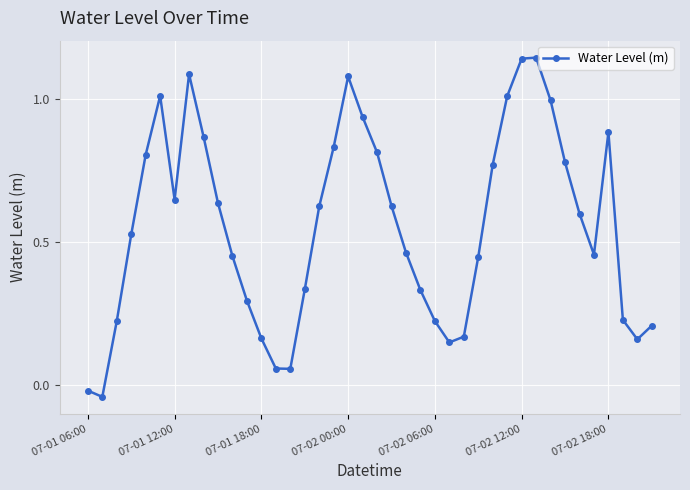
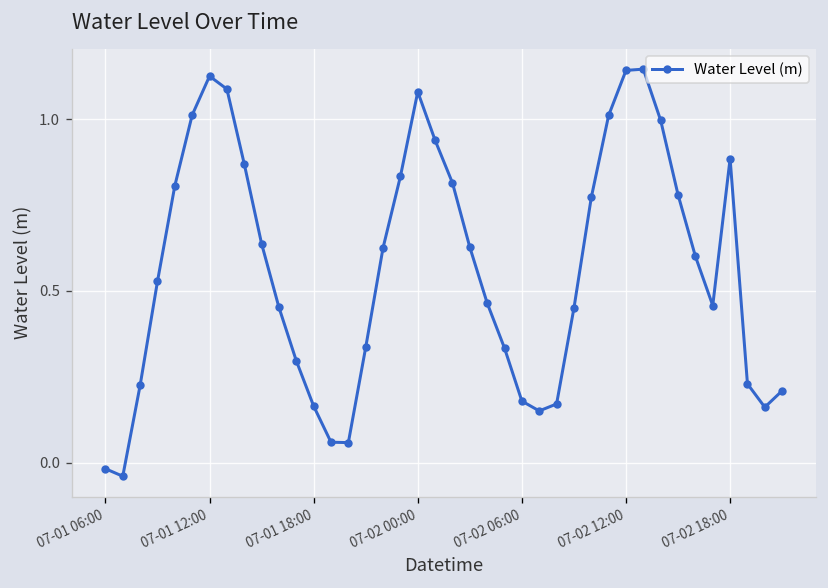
07-01 12:00: 0.65 -> 1.13
07-02 06:00: 0.23 -> 0.18
